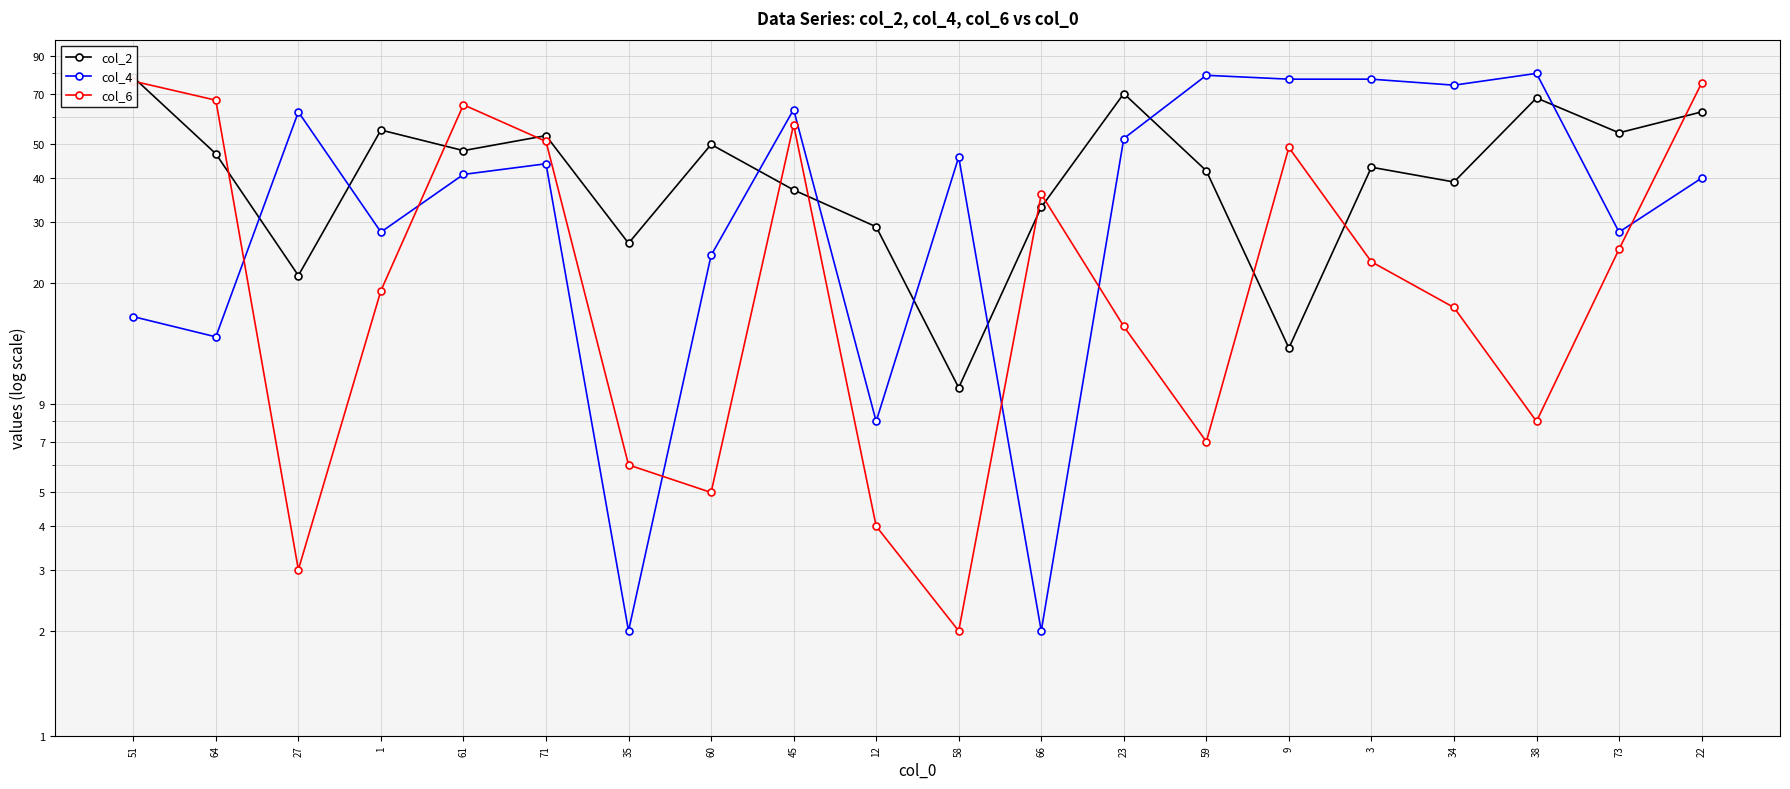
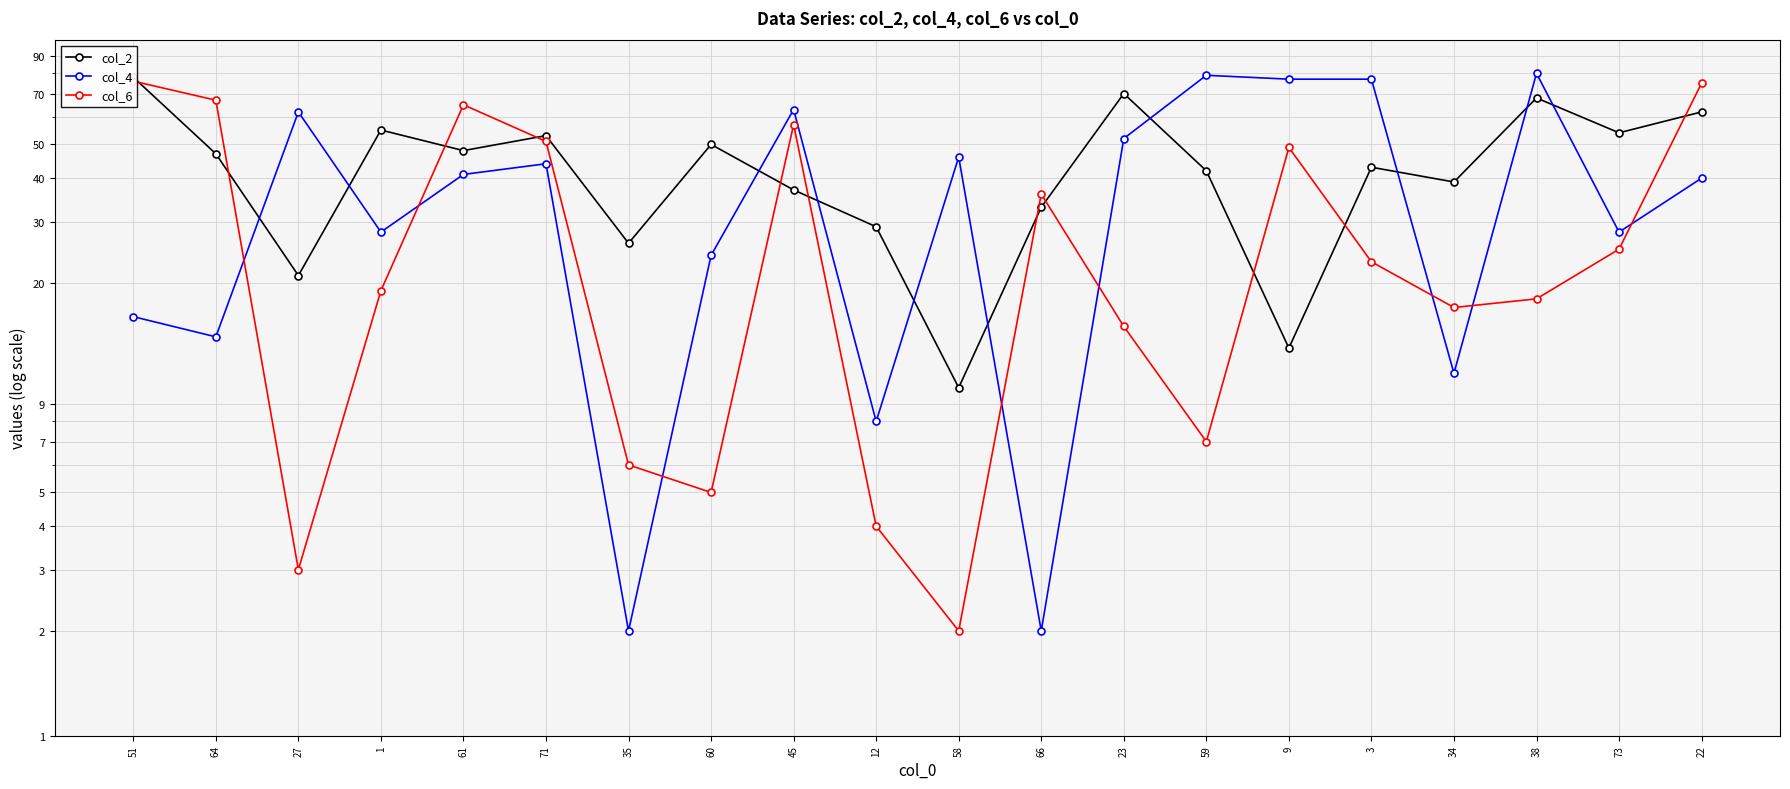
col_4, 34: 74 -> 11
col_6, 38: 8 -> 18
